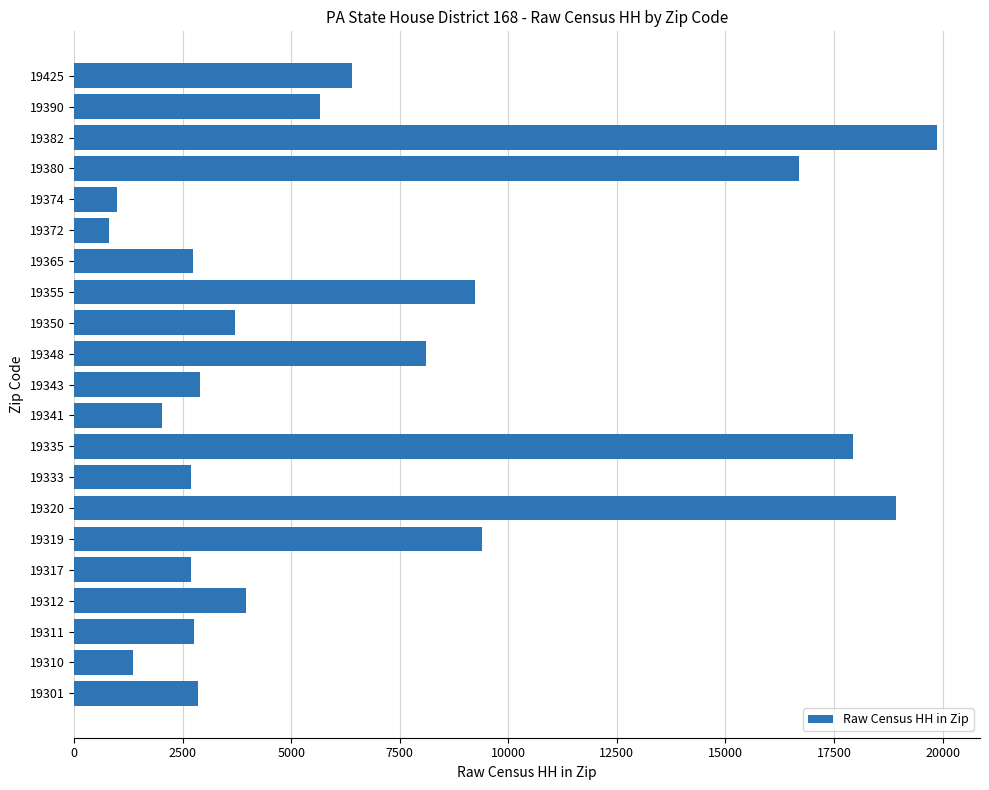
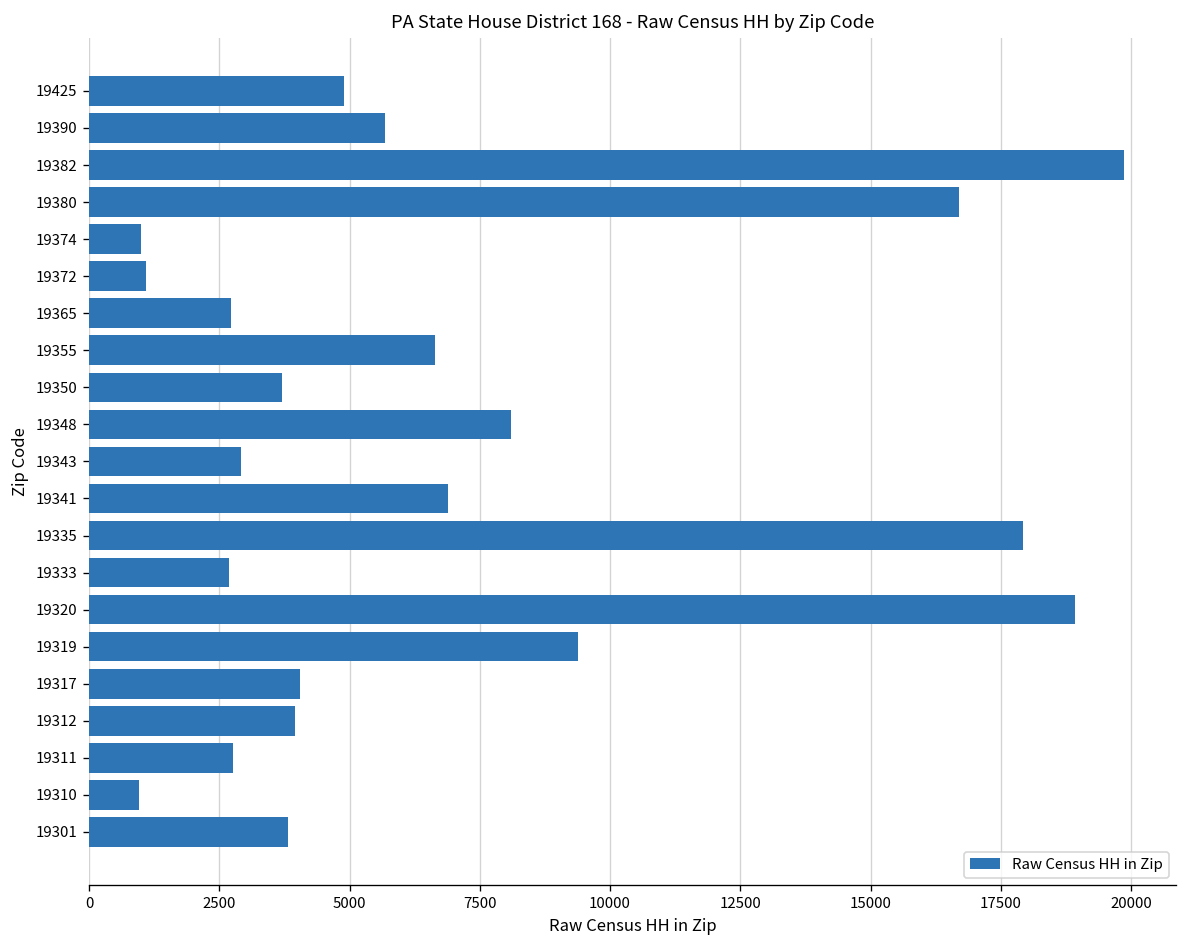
19425: 6400 -> 4900
19372: 800 -> 1100
19355: 9200 -> 6600
19341: 2000 -> 6900
19317: 2700 -> 4100
19310: 1400 -> 1000
19301: 2900 -> 3800
